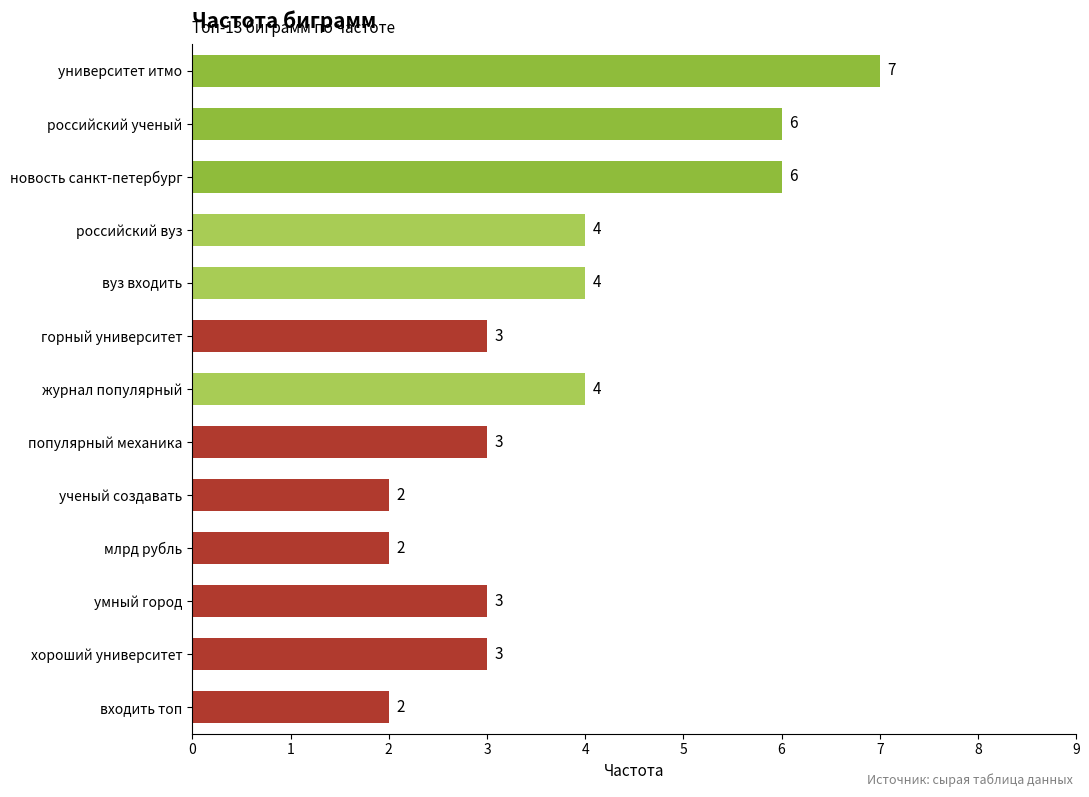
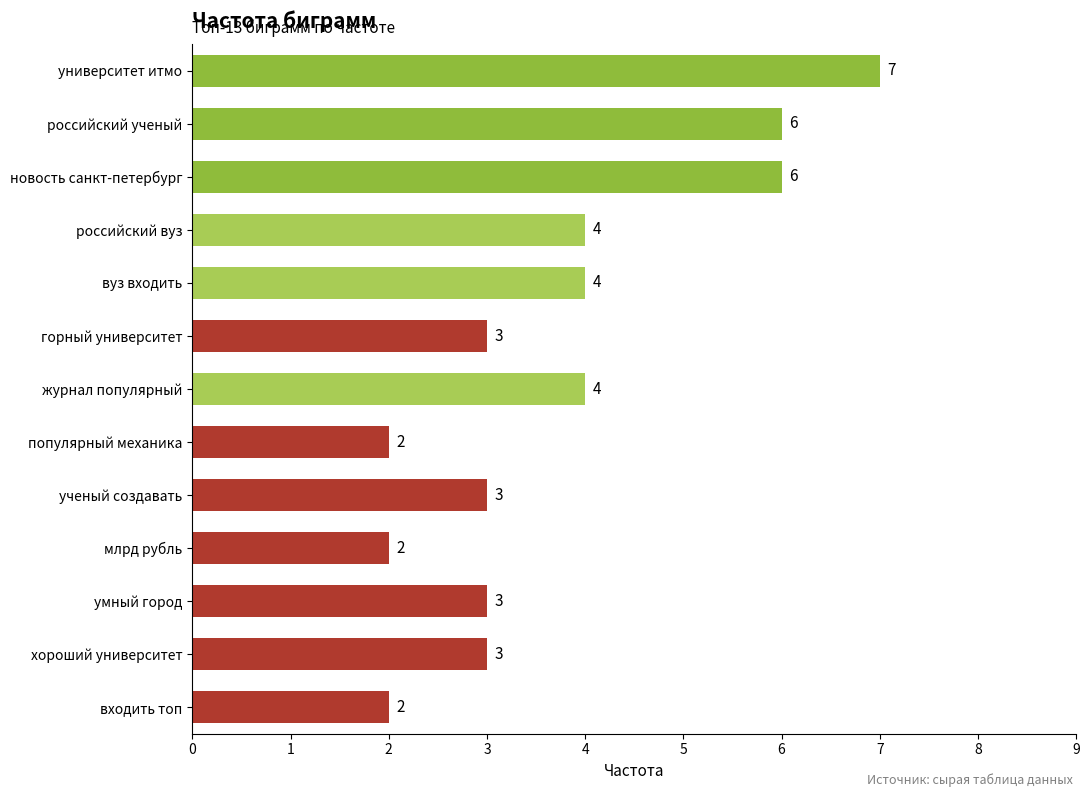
популярный механика: 3 -> 2
ученый создавать: 2 -> 3
